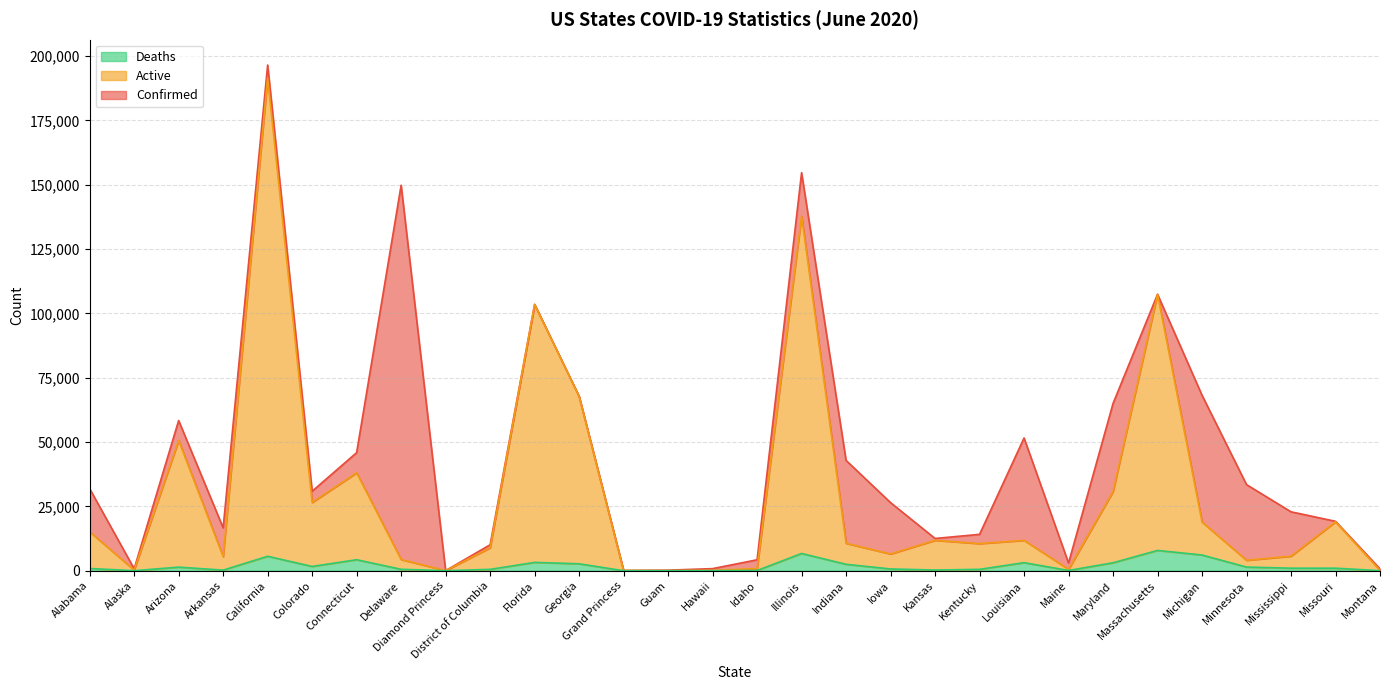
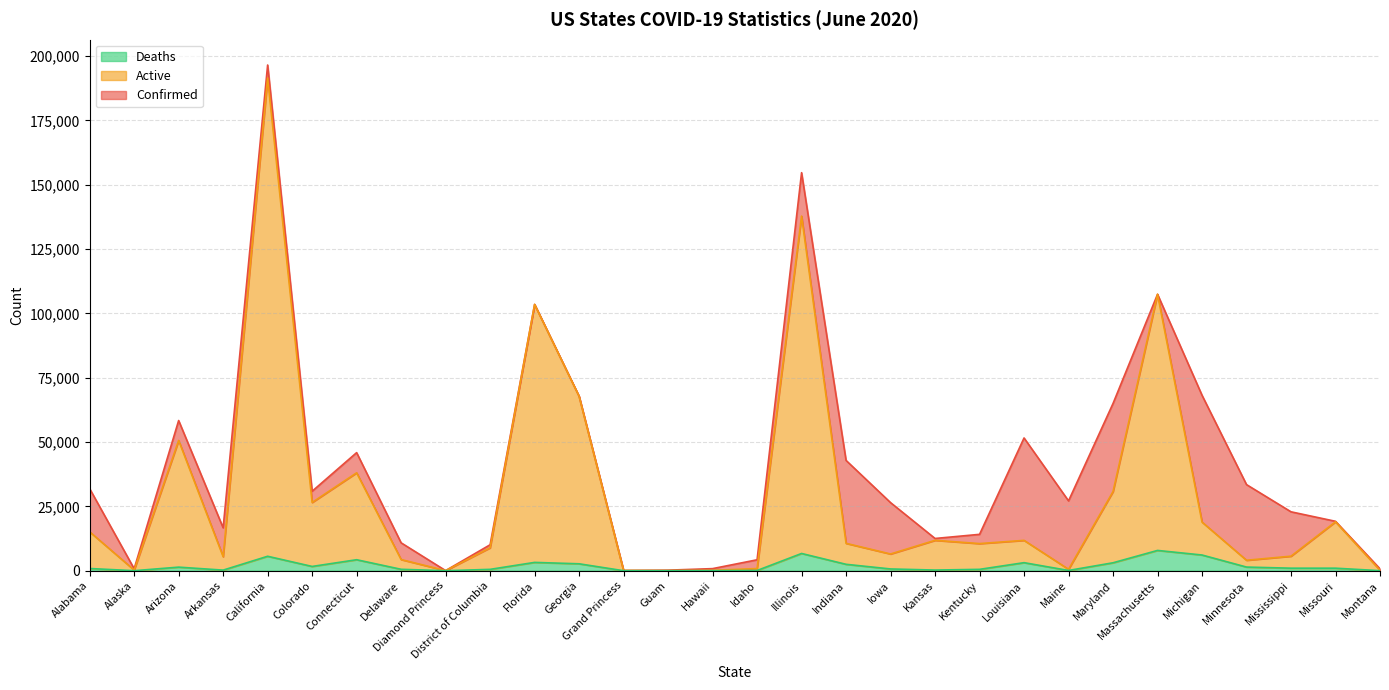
Confirmed, Delaware: 150,000 -> 11,000
Confirmed, Maine: 3,000 -> 27,000
